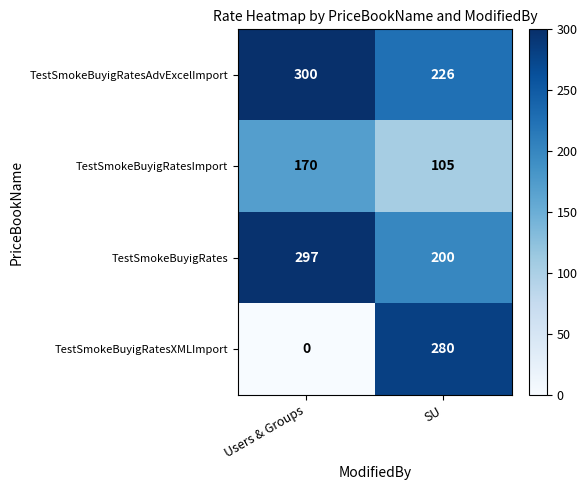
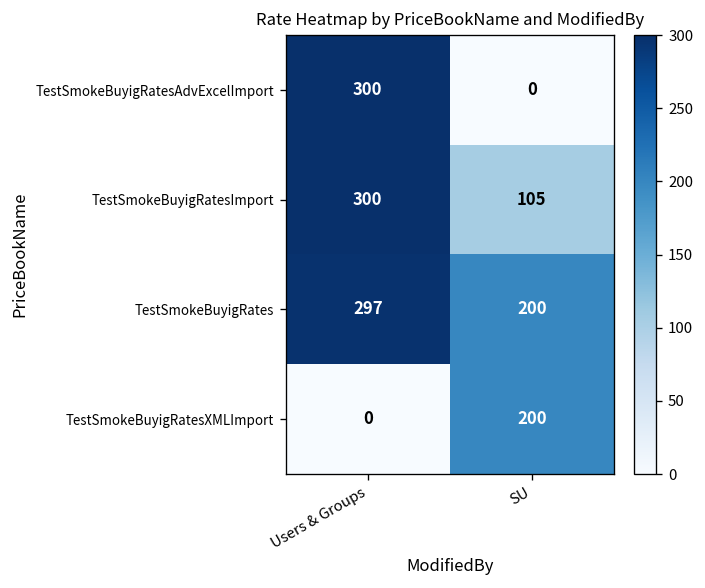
TestSmokeBuyigRatesAdvExcelImport, SU: 226 -> 0
TestSmokeBuyigRatesImport, Users & Groups: 170 -> 300
TestSmokeBuyigRatesXMLImport, SU: 280 -> 200
